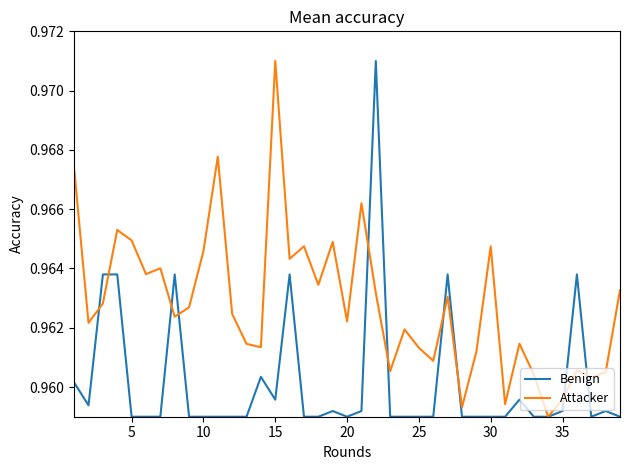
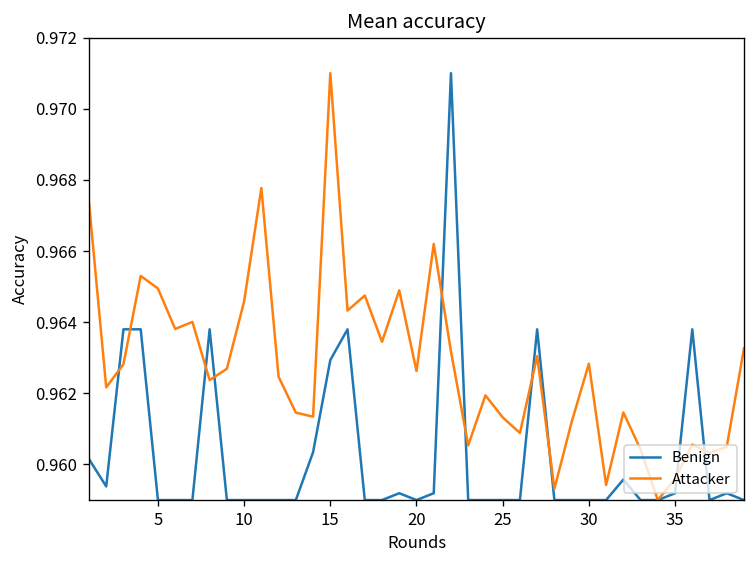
Benign, 15: 0.9596 -> 0.9629
Attacker, 20: 0.9622 -> 0.9626
Attacker, 30: 0.9647 -> 0.9628
